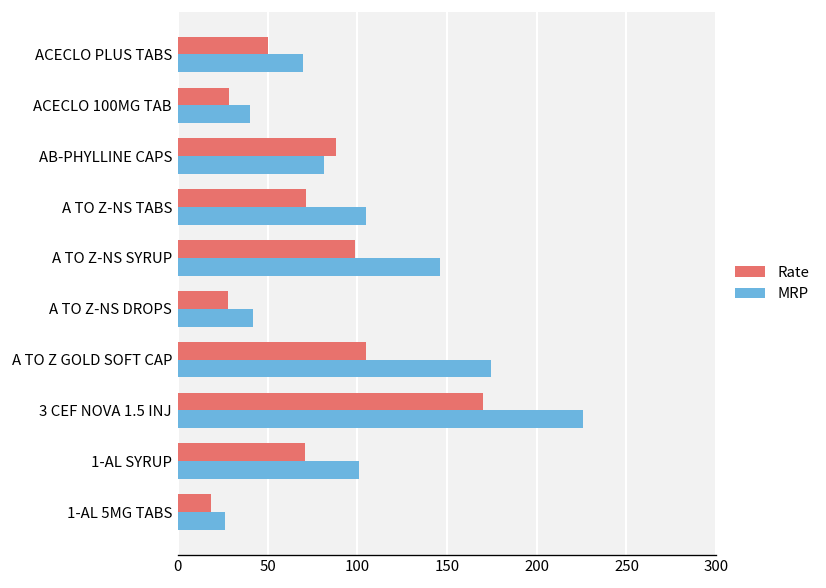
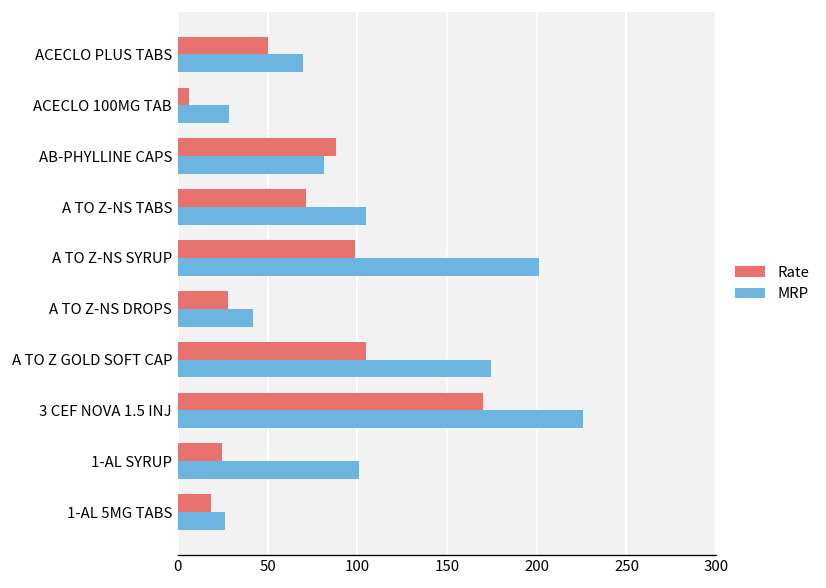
Rate, ACECLO 100MG TAB: 29 -> 6
MRP, ACECLO 100MG TAB: 40 -> 29
MRP, A TO Z-NS SYRUP: 146 -> 201
Rate, 1-AL SYRUP: 71 -> 25
